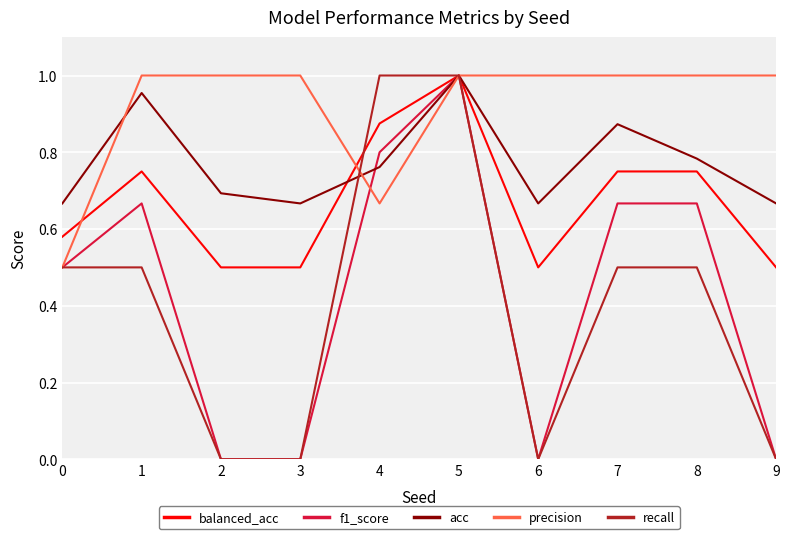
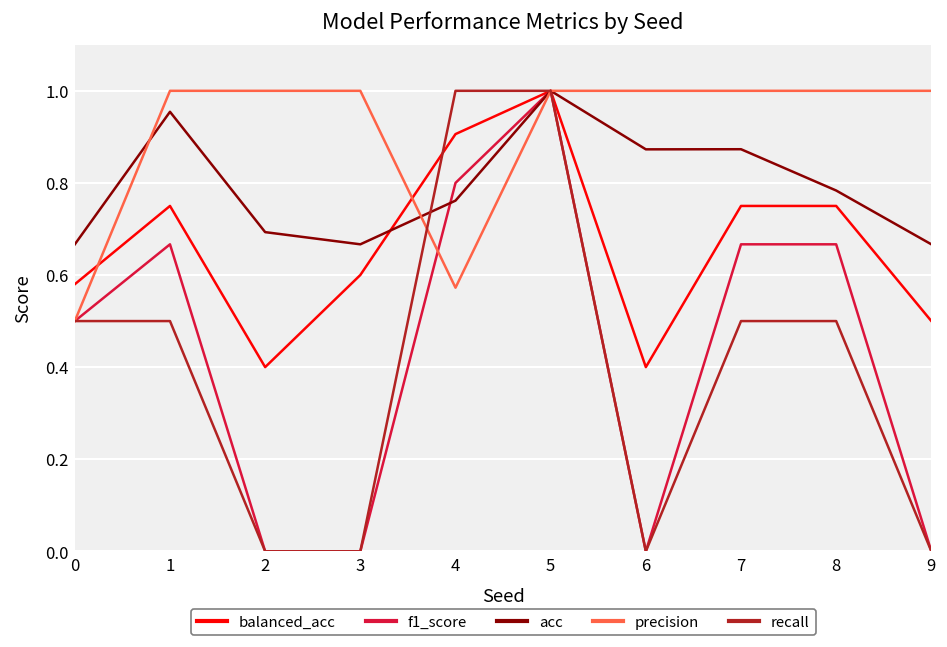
balanced_acc, 2: 0.5 -> 0.4
balanced_acc, 3: 0.5 -> 0.6
balanced_acc, 4: 0.88 -> 0.91
precision, 4: 0.67 -> 0.57
balanced_acc, 6: 0.5 -> 0.4
acc, 6: 0.67 -> 0.87
